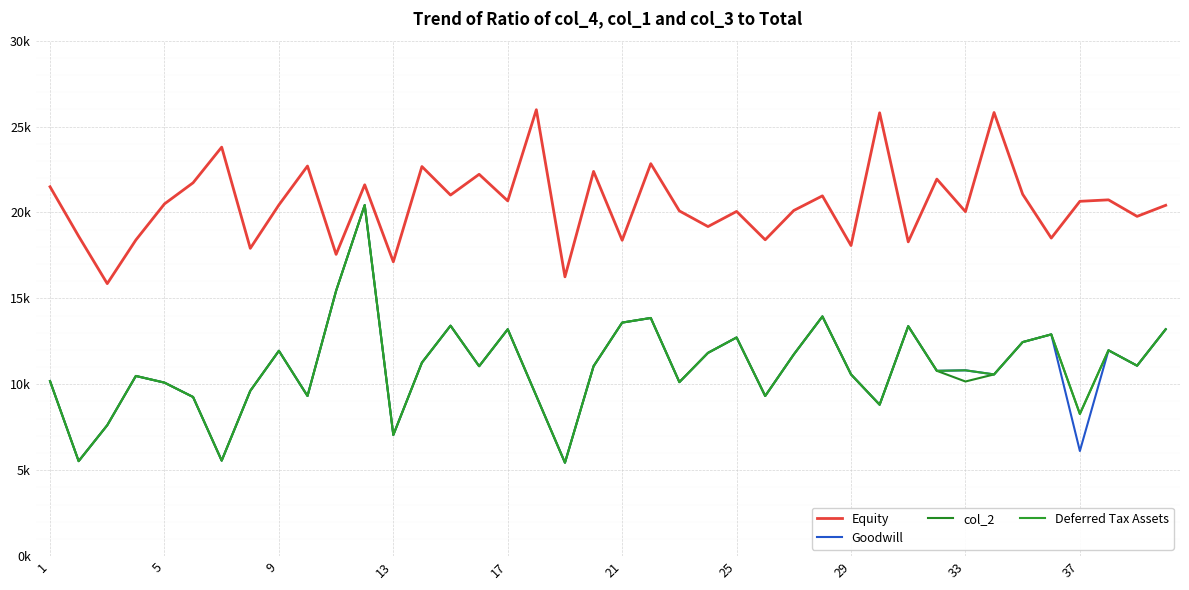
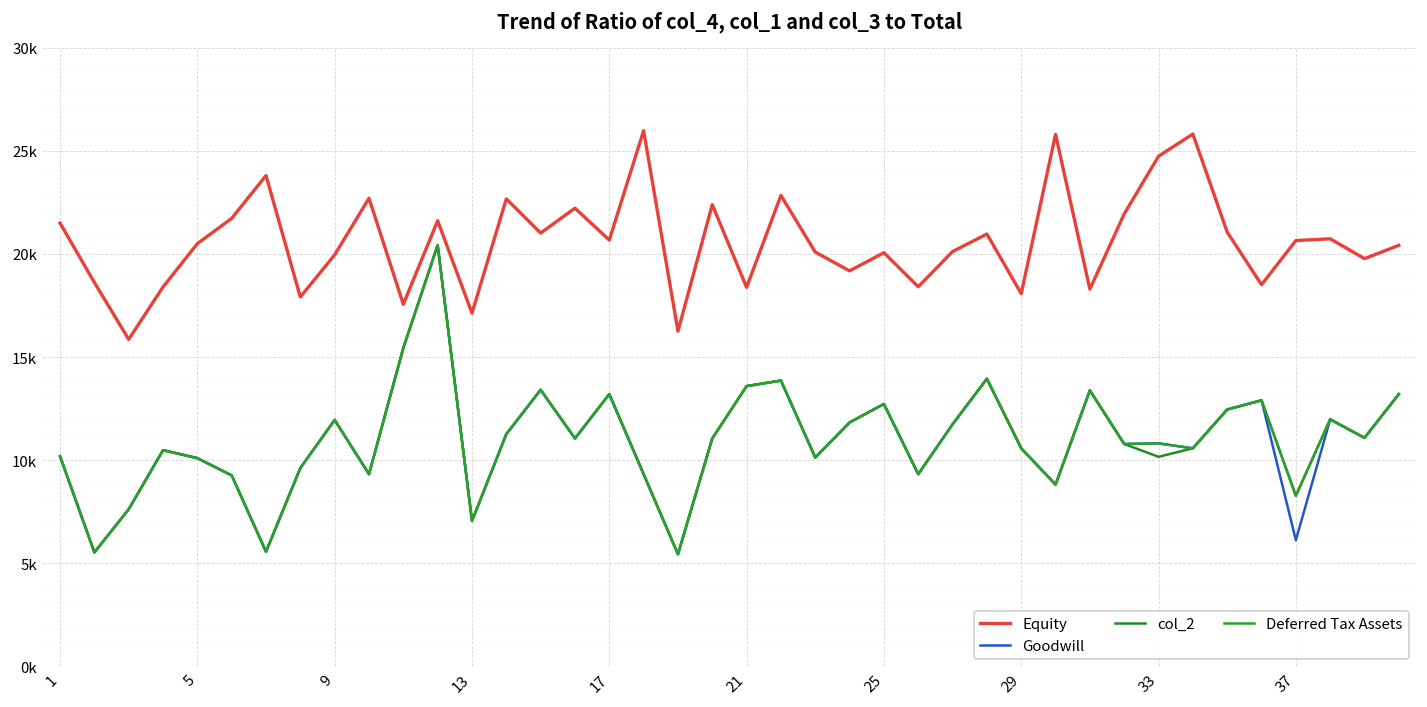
Equity, 9: 20400 -> 20000
Equity, 33: 20000 -> 24700
